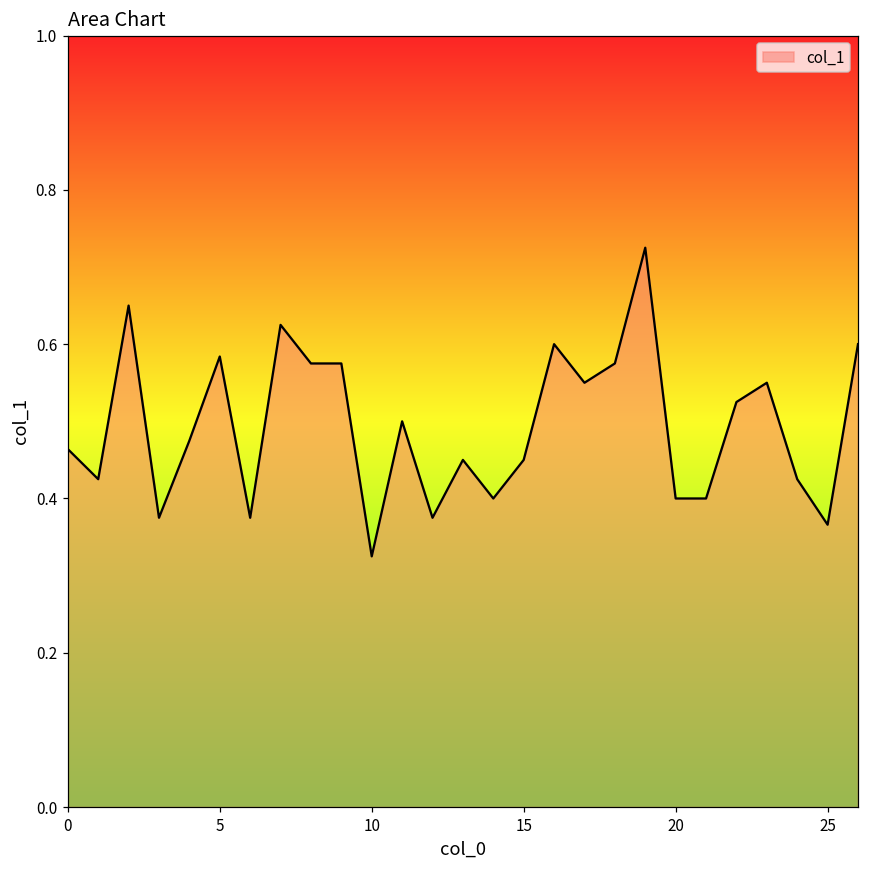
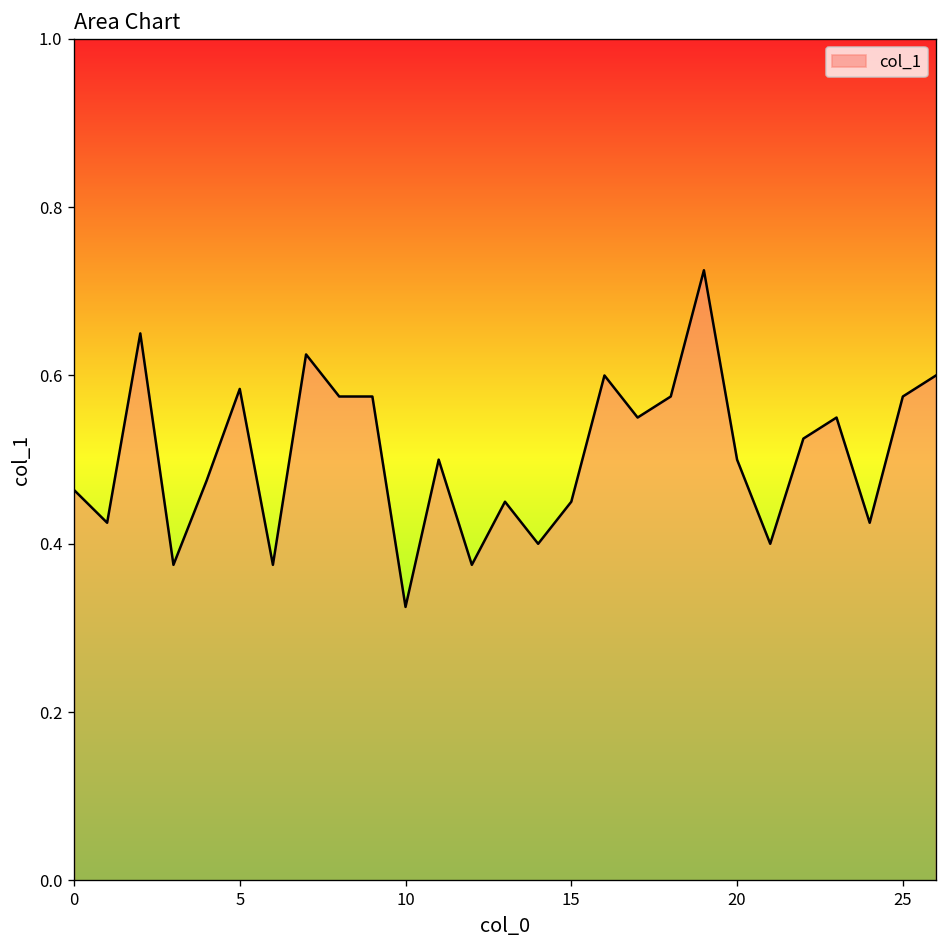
20: 0.4 -> 0.5
25: 0.37 -> 0.58
